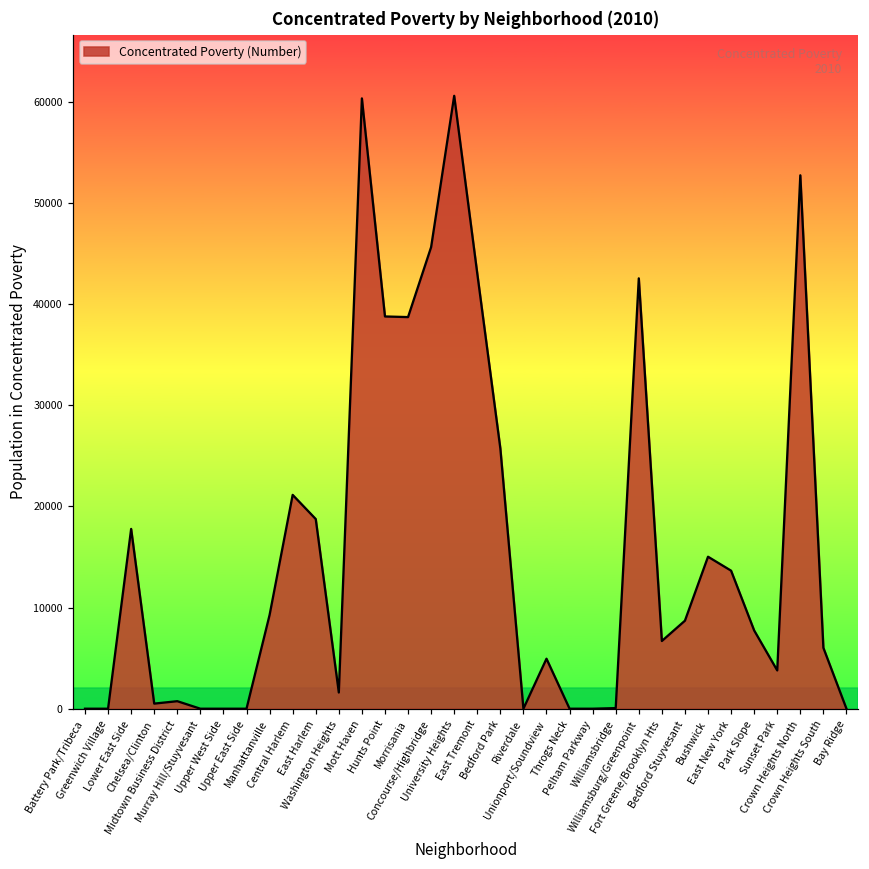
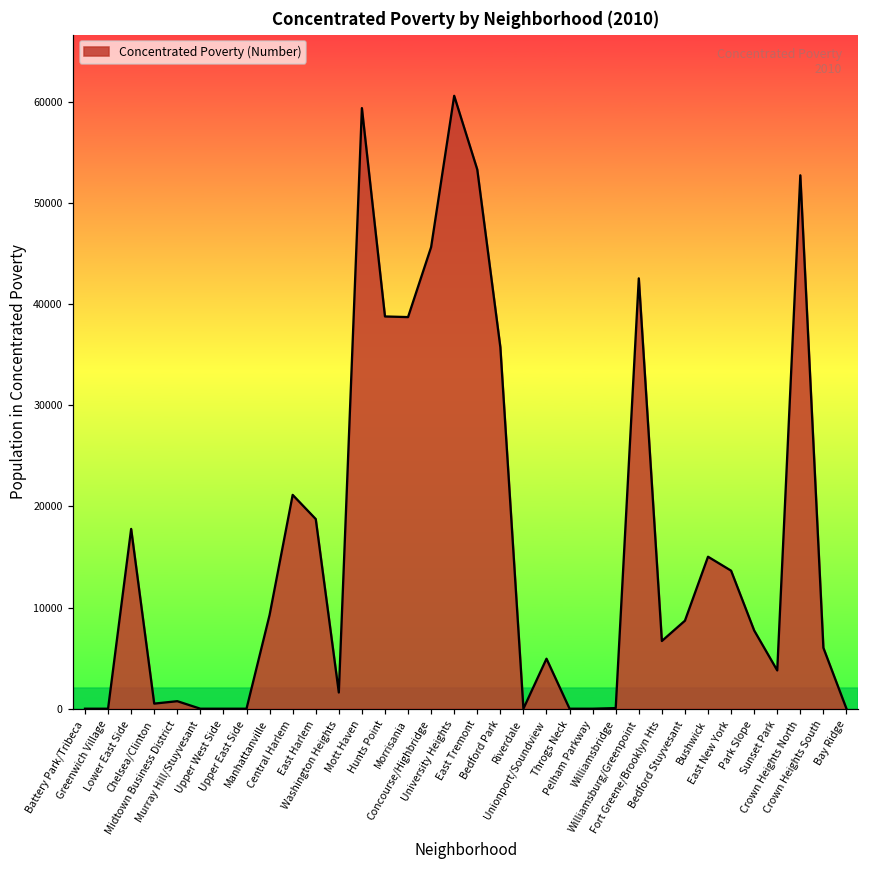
Mott Haven: 60000 -> 59000
East Tremont: 43000 -> 53000
Bedford Park: 26000 -> 36000
